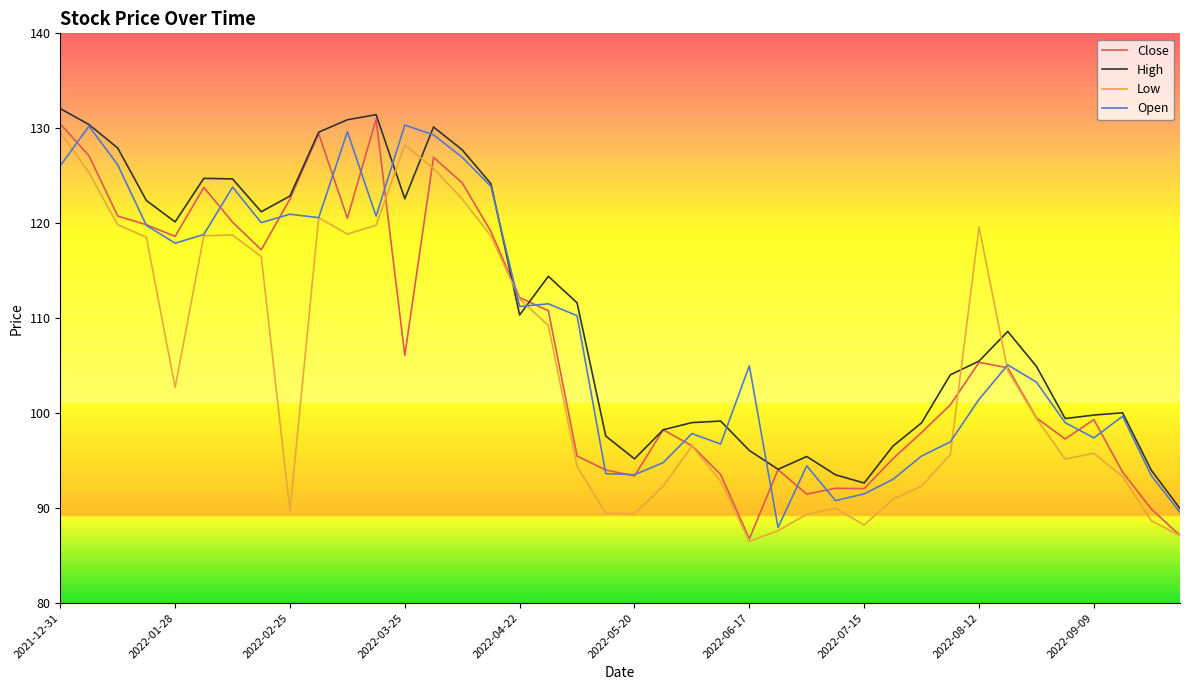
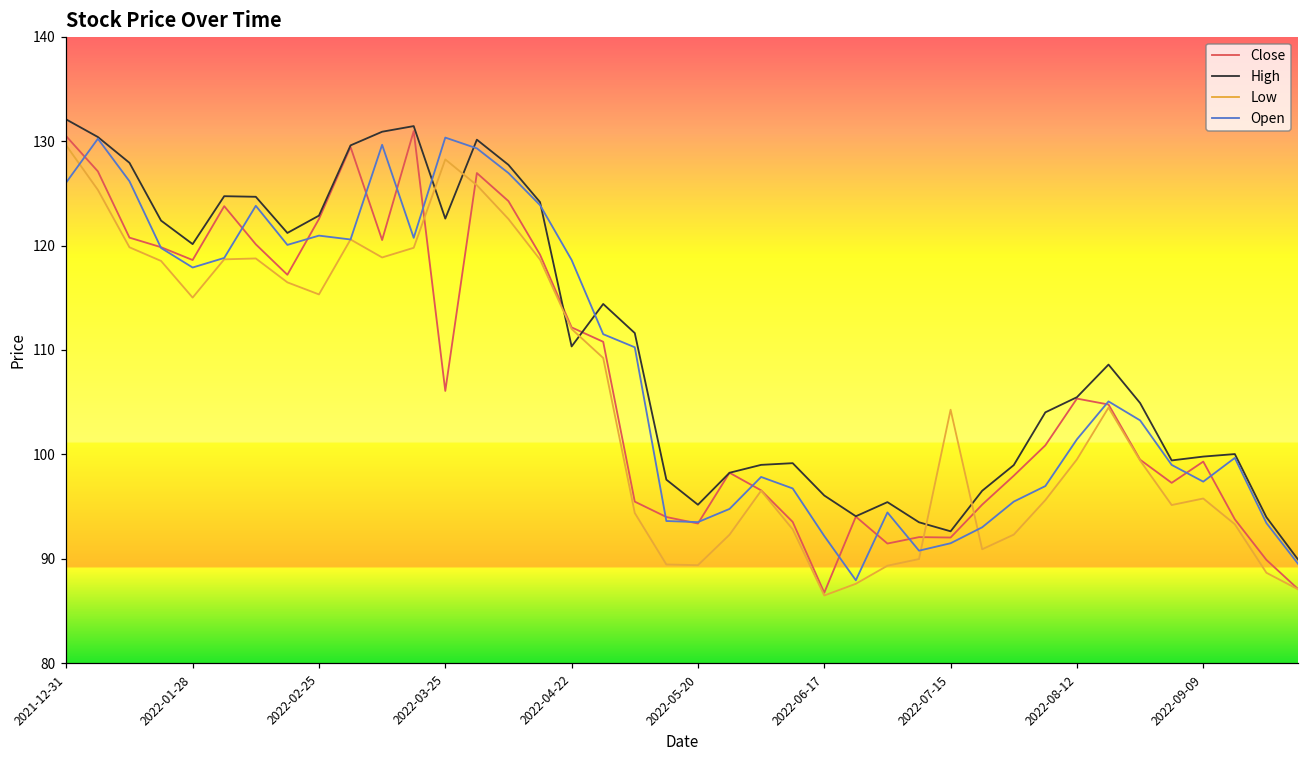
Low, 2022-01-28: 103 -> 115
Low, 2022-02-25: 90 -> 115
Open, 2022-04-22: 111 -> 119
Open, 2022-06-17: 105 -> 92
Low, 2022-07-15: 88 -> 104
Low, 2022-08-12: 120 -> 100
